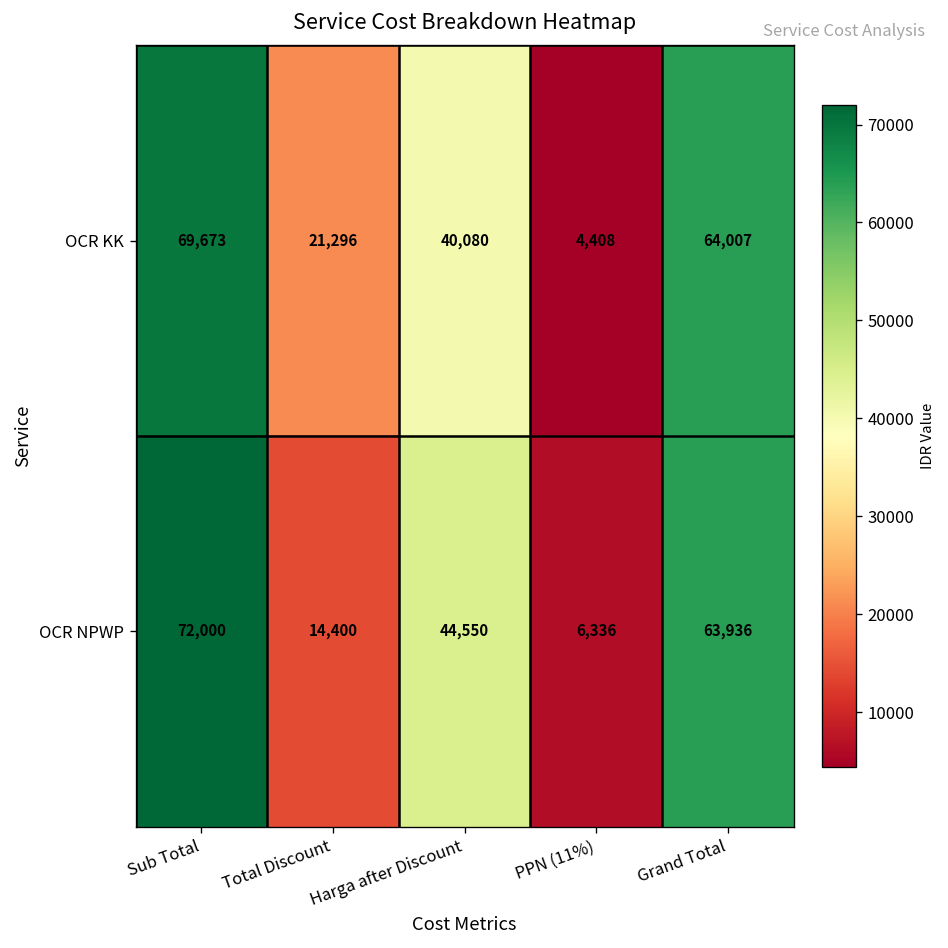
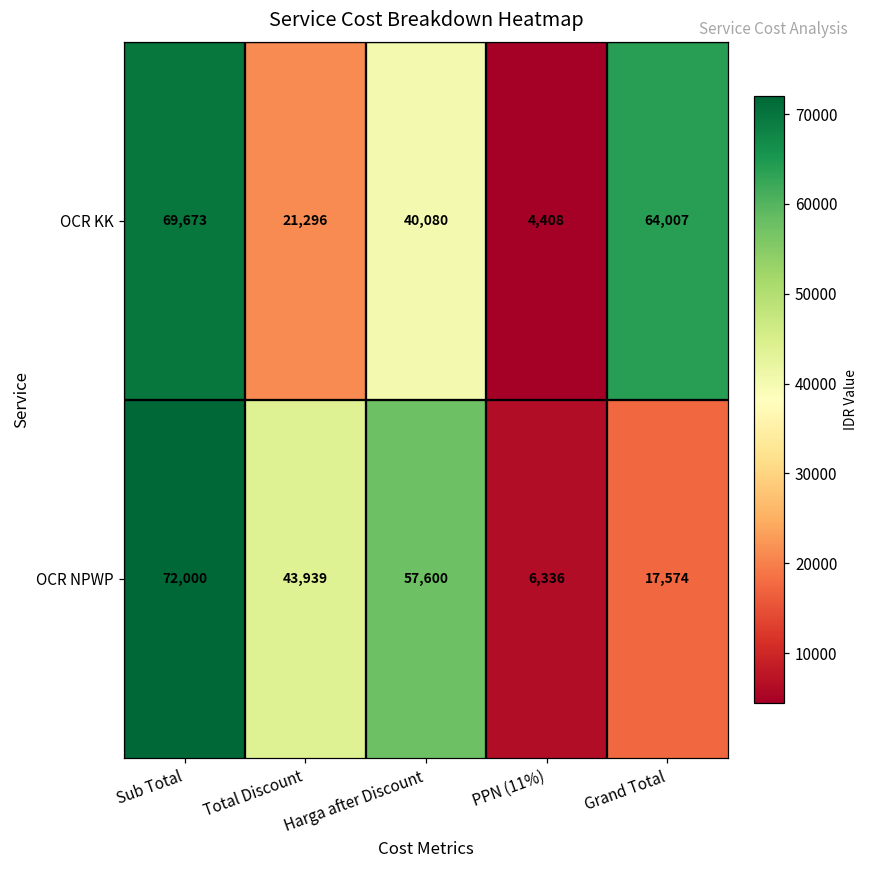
OCR NPWP, Total Discount: 14,400 -> 43,939
OCR NPWP, Harga after Discount: 44,550 -> 57,600
OCR NPWP, Grand Total: 63,936 -> 17,574
